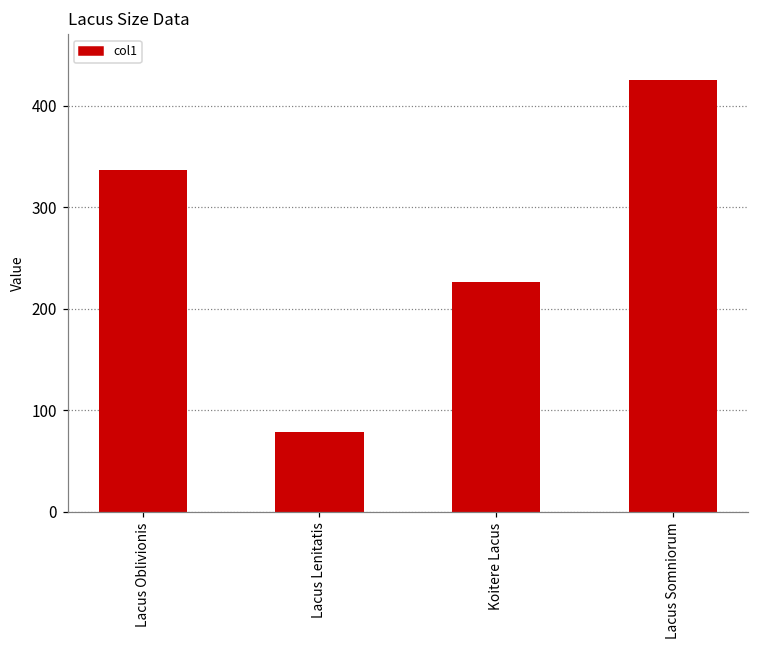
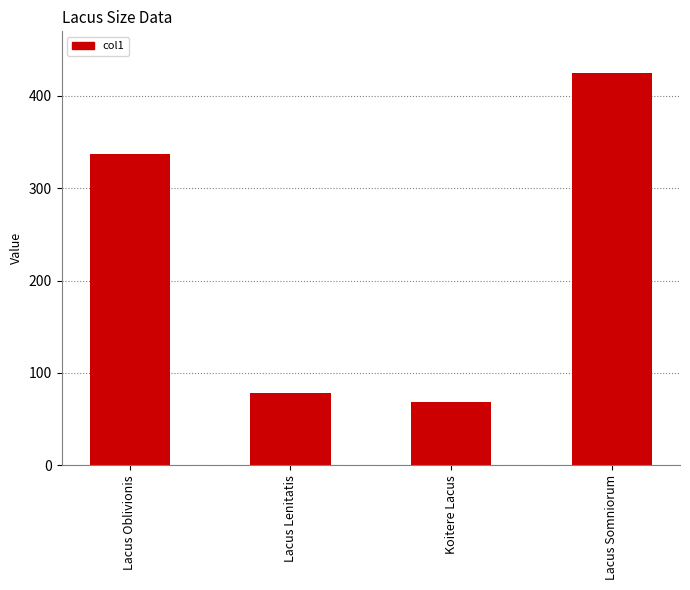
Koitere Lacus: 230 -> 70
